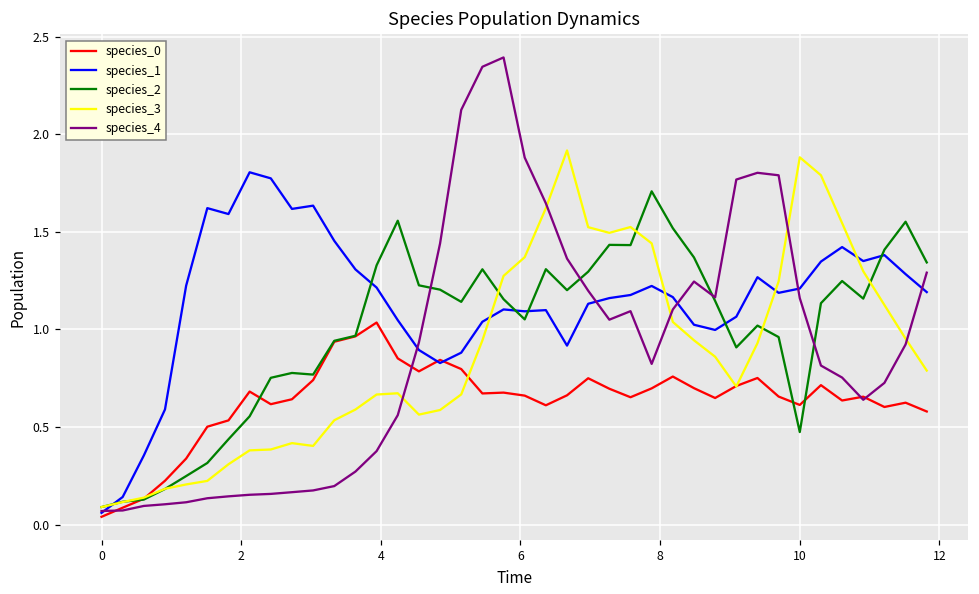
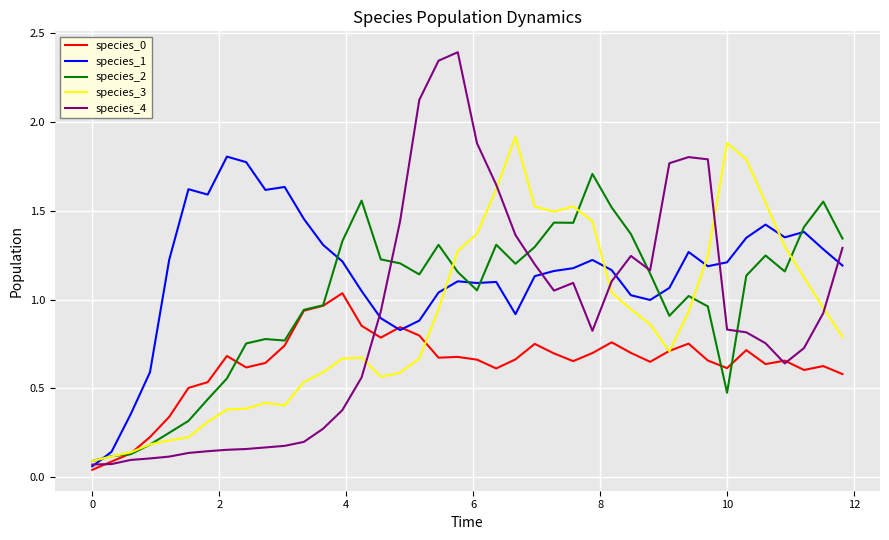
species_4, 10: 1.16 -> 0.83
